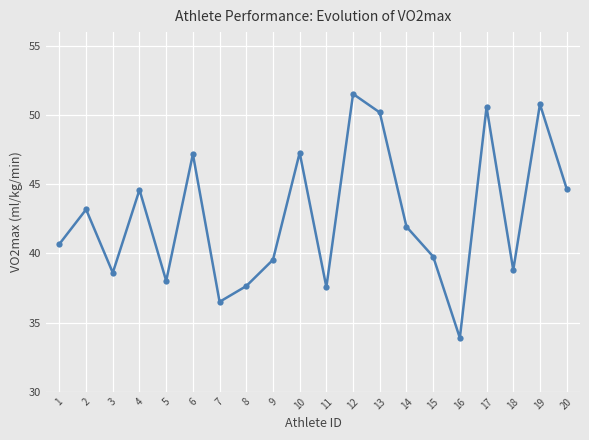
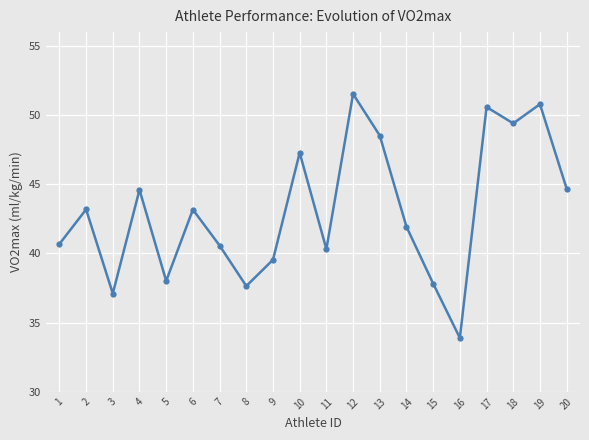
3: 38.6 -> 37.1
6: 47.2 -> 43.2
7: 36.5 -> 40.6
11: 37.6 -> 40.3
13: 50.2 -> 48.5
15: 39.8 -> 37.8
18: 38.8 -> 49.4
